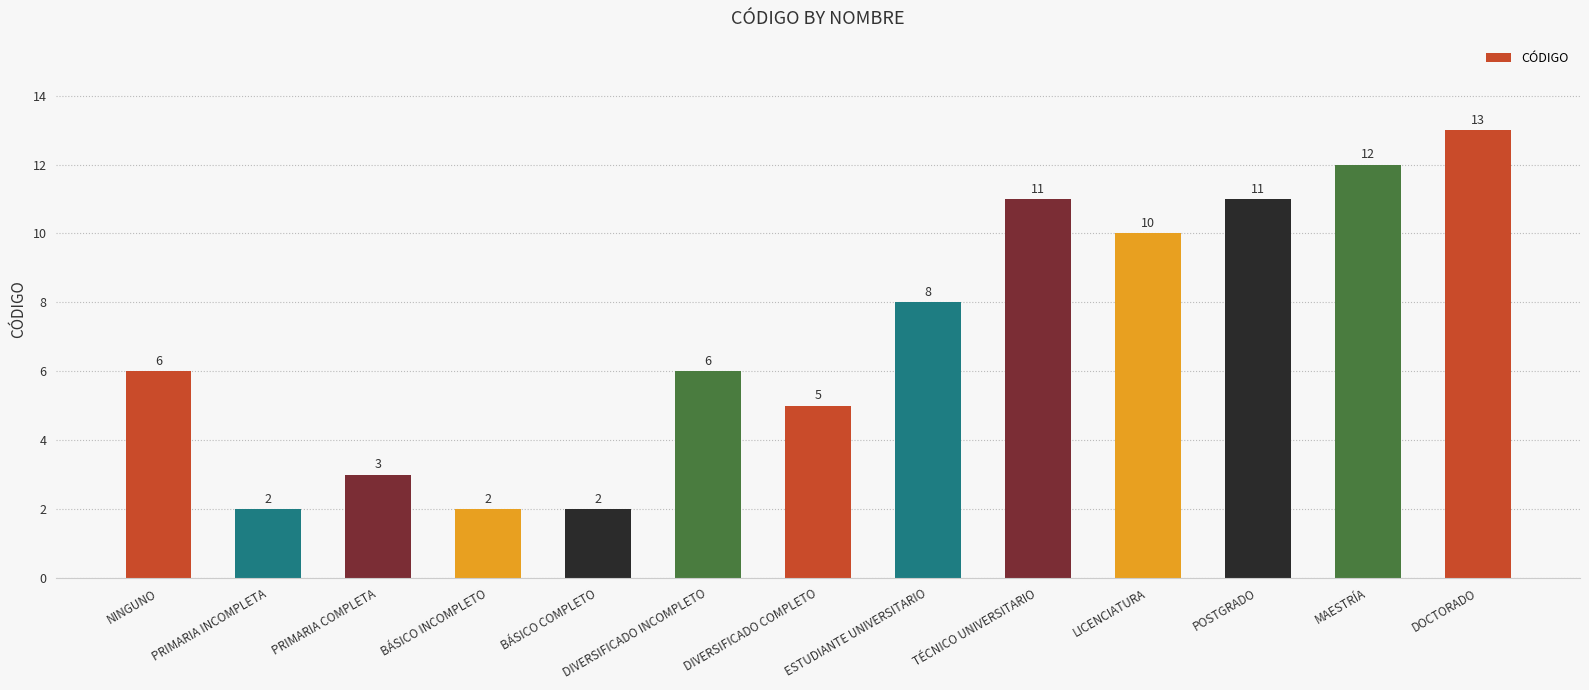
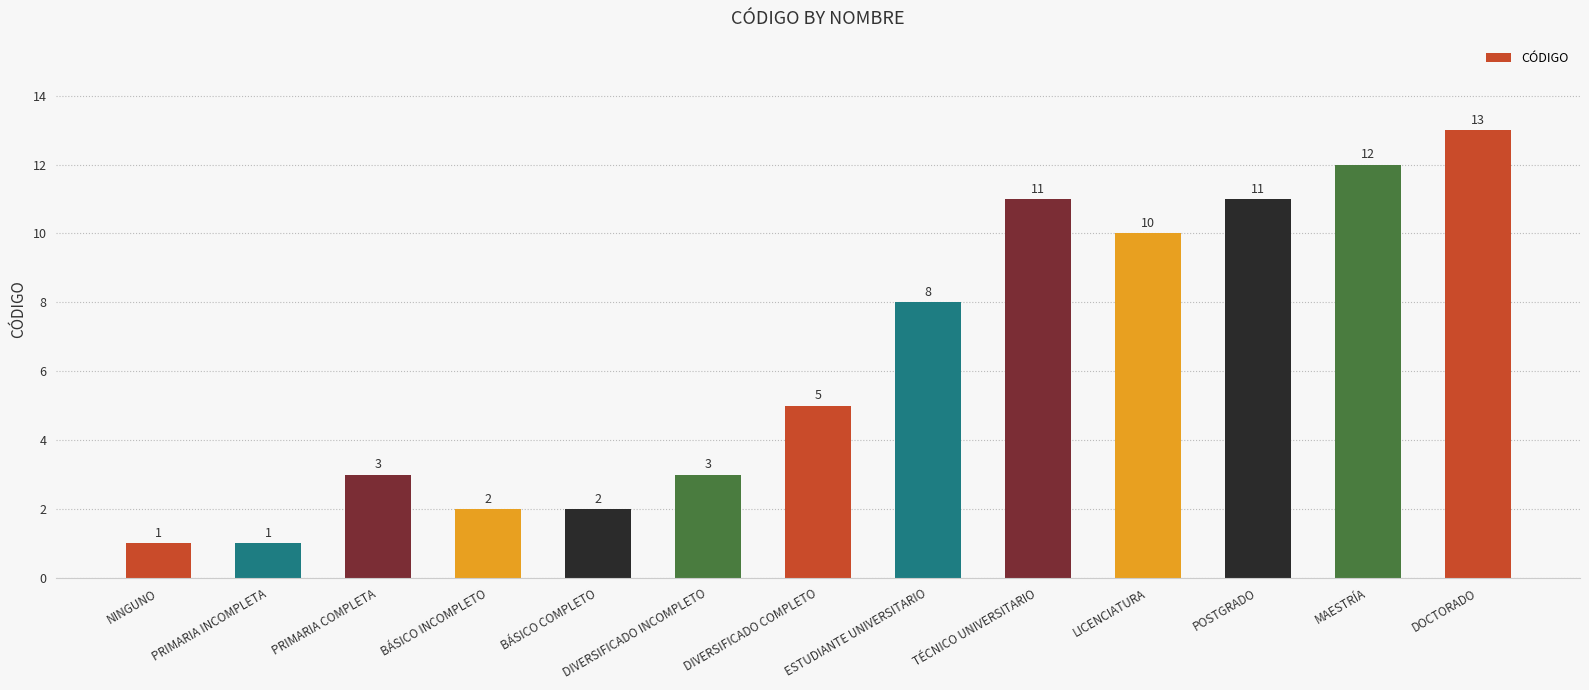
NINGUNO: 6 -> 1
PRIMARIA INCOMPLETA: 2 -> 1
DIVERSIFICADO INCOMPLETO: 6 -> 3
